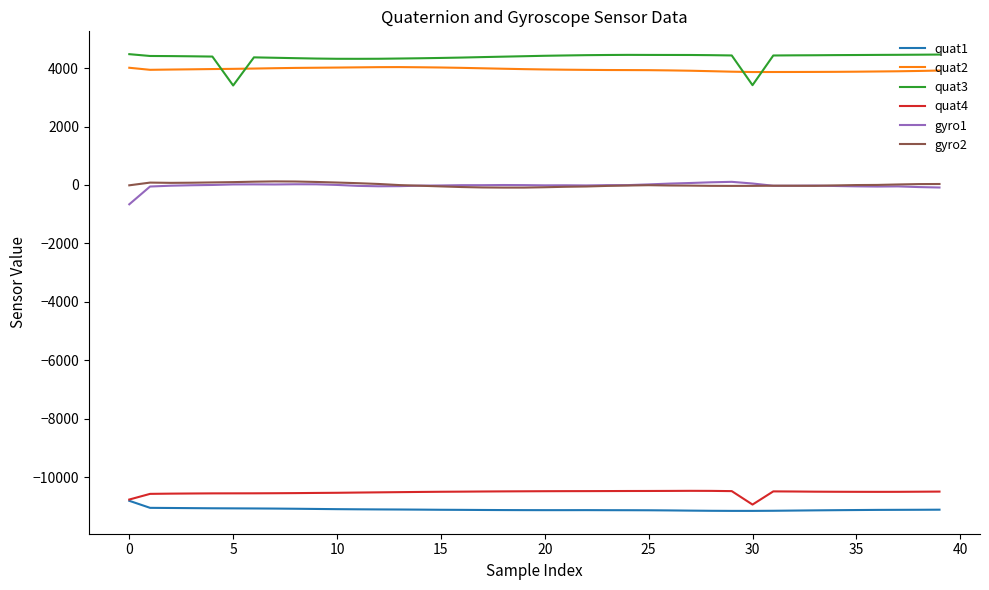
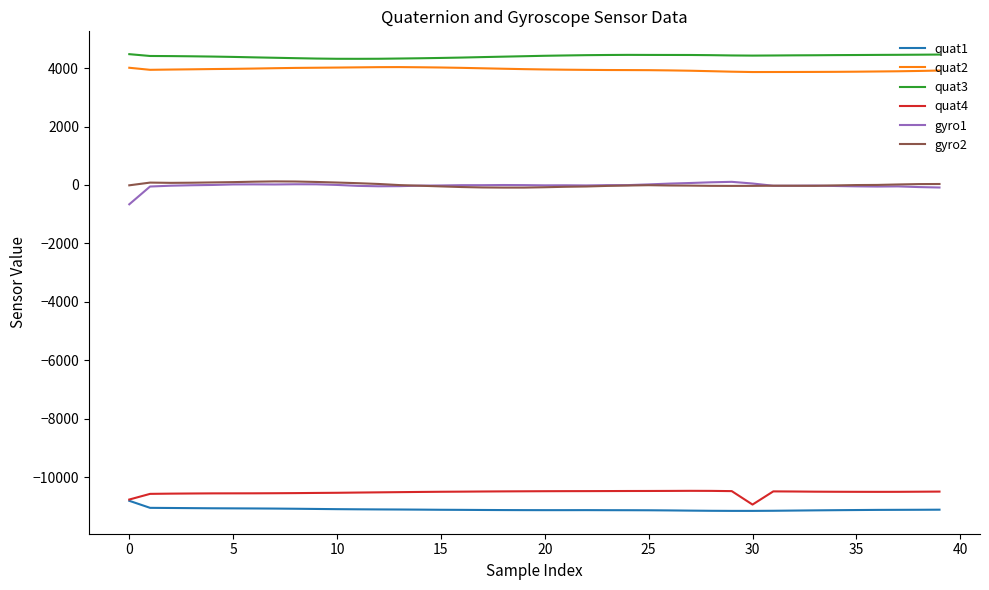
quat3, 5: 3400 -> 4400
quat3, 30: 3400 -> 4400
